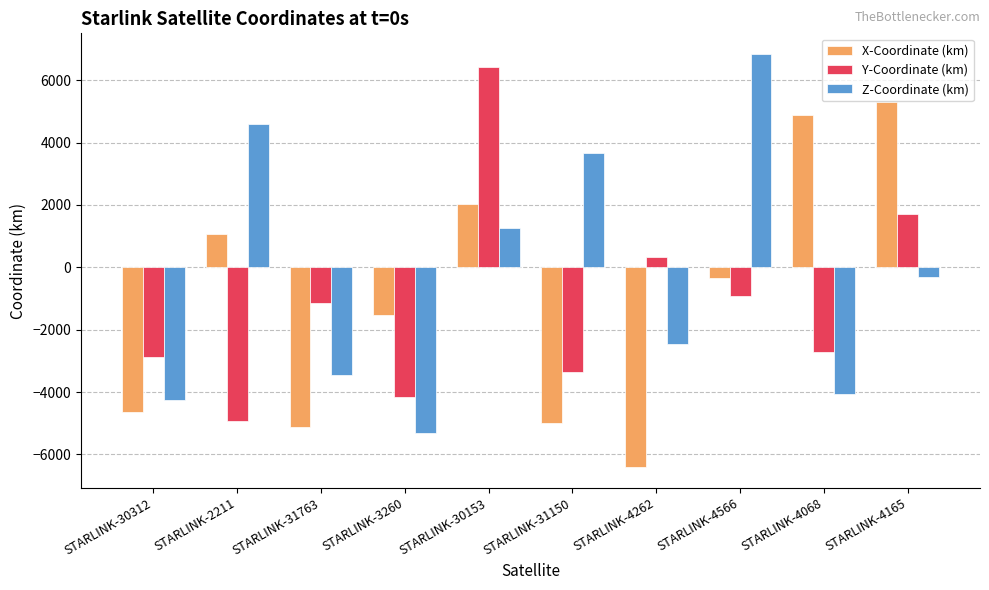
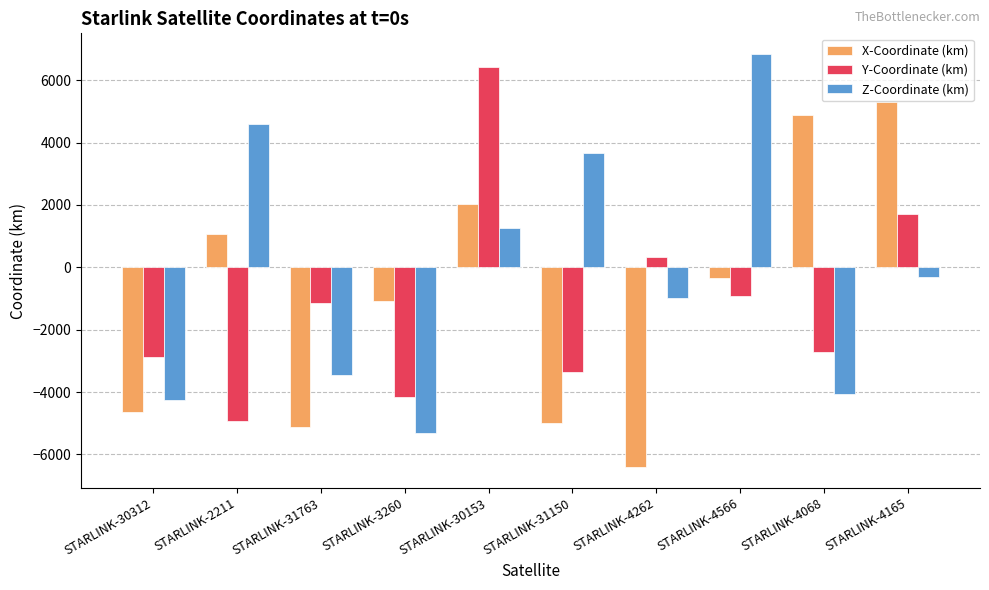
X-Coordinate (km), STARLINK-3260: -1500 -> -1100
Z-Coordinate (km), STARLINK-4262: -2400 -> -1000
